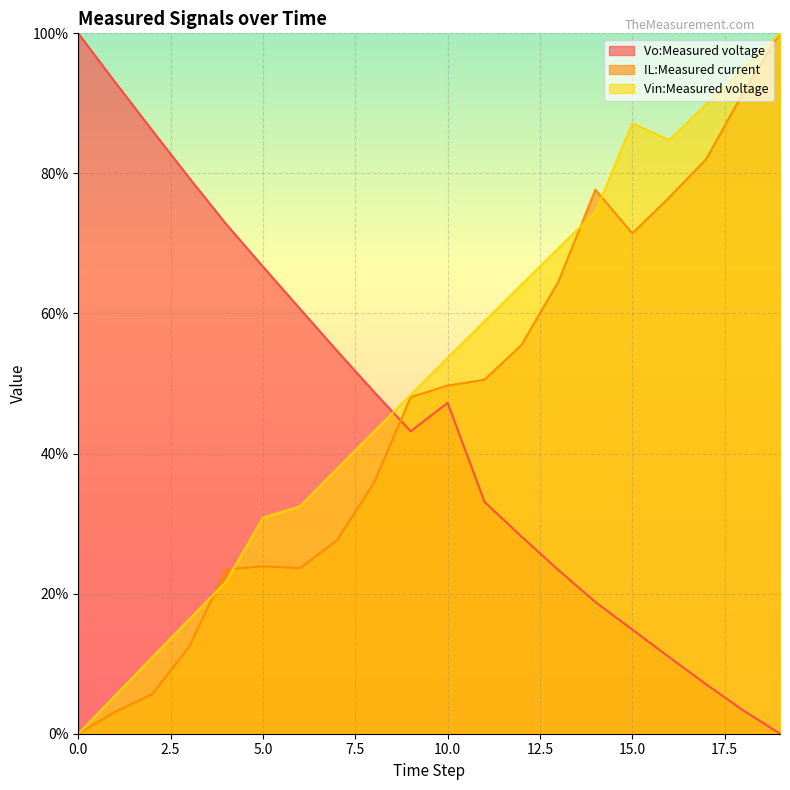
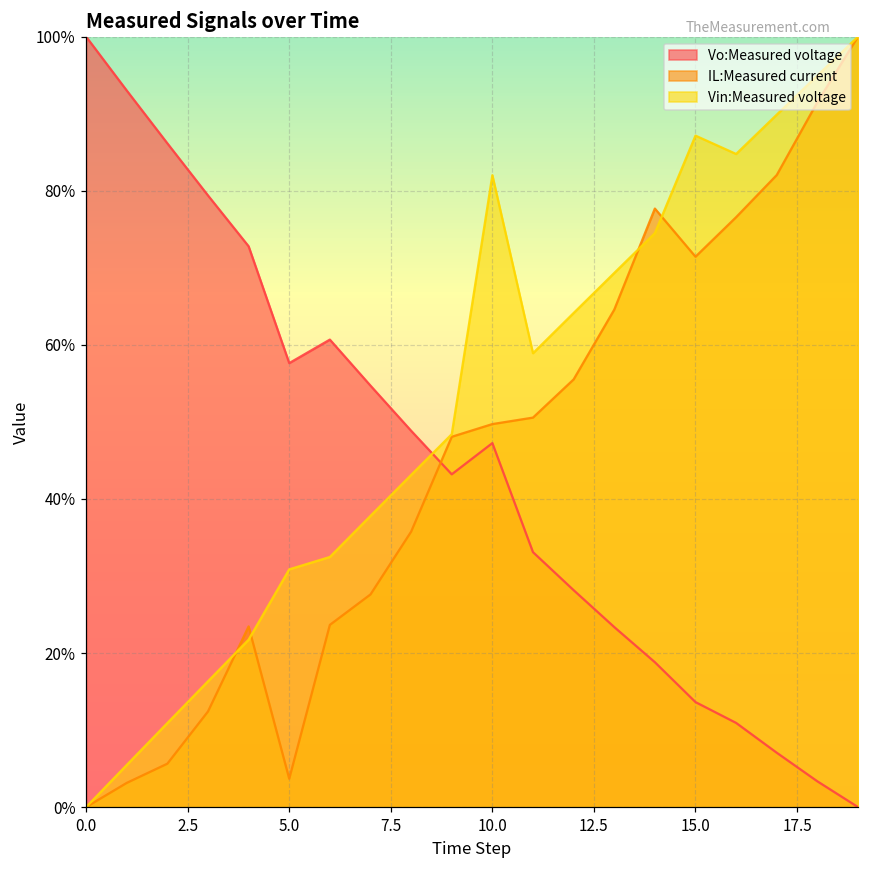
Vo:Measured voltage, 5.0: 67% -> 58%
IL:Measured current, 5.0: 24% -> 4%
Vin:Measured voltage, 10.0: 54% -> 82%
Vo:Measured voltage, 15.0: 15% -> 14%
